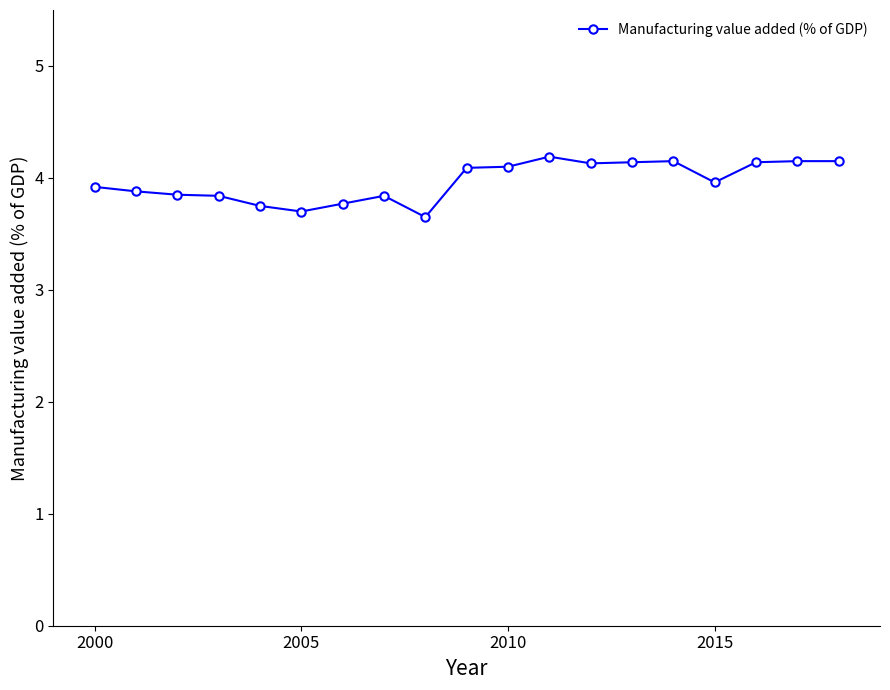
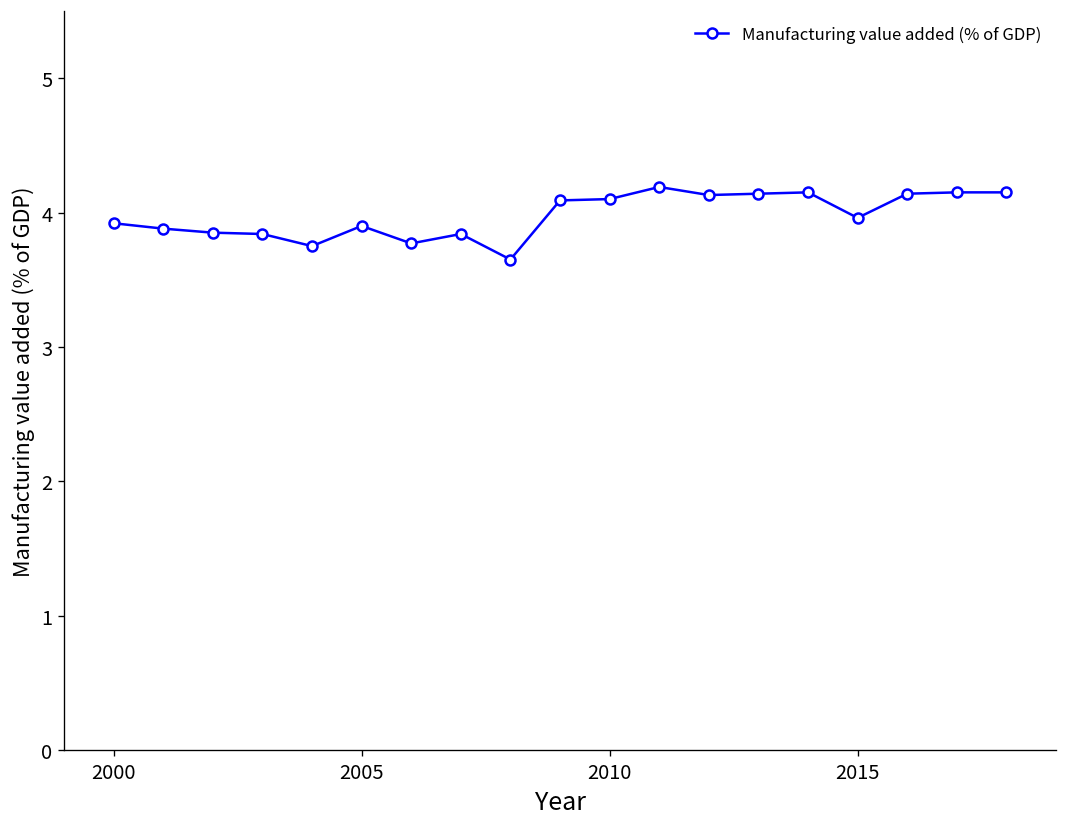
2005: 3.7 -> 3.9
